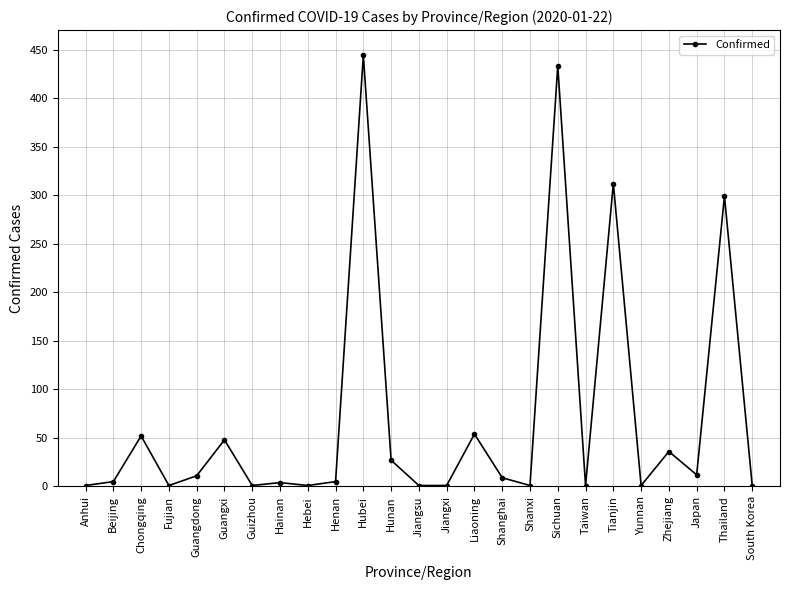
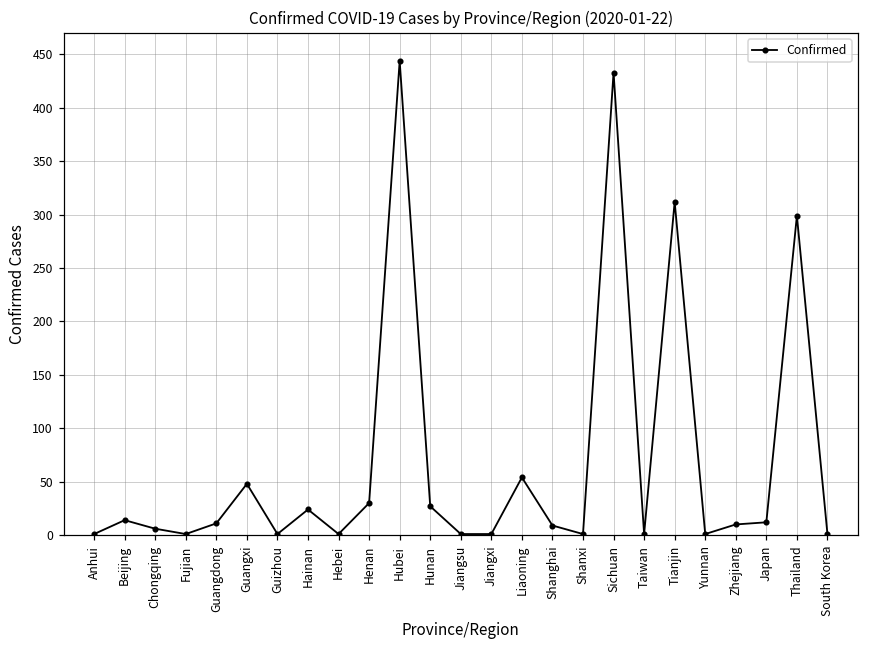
Beijing: 5 -> 14
Chongqing: 50 -> 10
Hainan: 0 -> 20
Henan: 10 -> 30
Zhejiang: 40 -> 10
